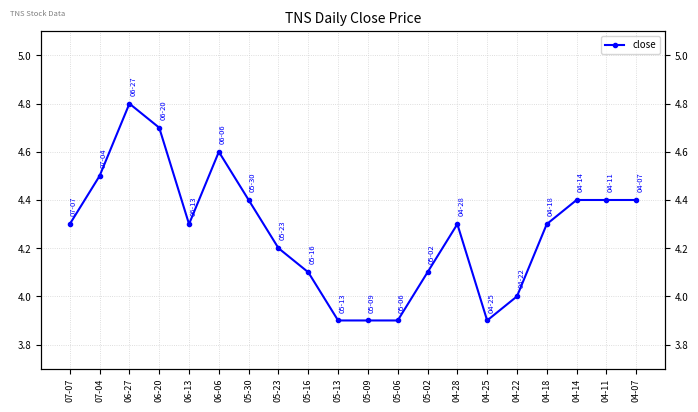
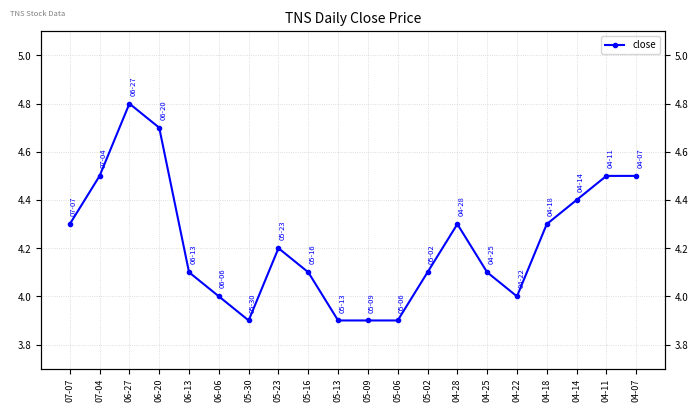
06-13: 4.3 -> 4.1
06-06: 4.6 -> 4.0
05-30: 4.4 -> 3.9
04-25: 3.9 -> 4.1
04-11: 4.4 -> 4.5
04-07: 4.4 -> 4.5
